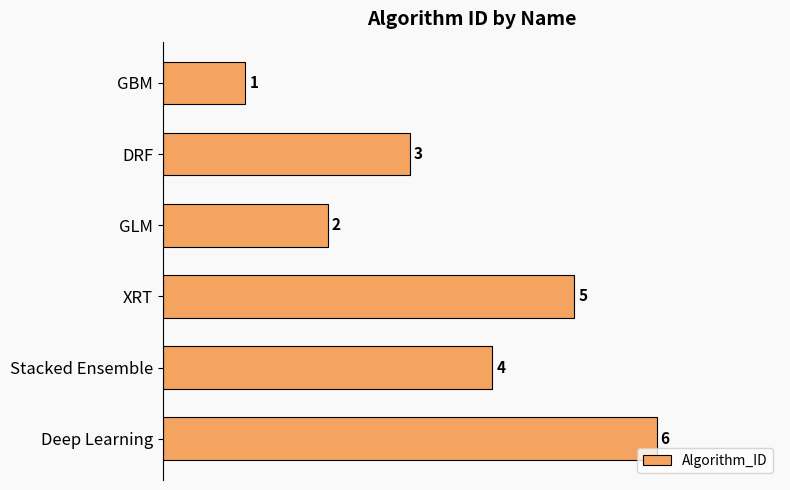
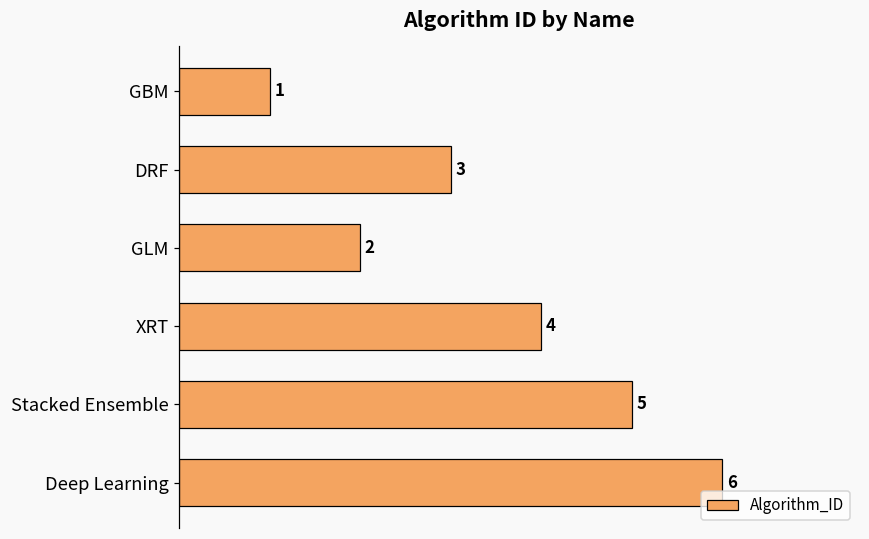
XRT: 5 -> 4
Stacked Ensemble: 4 -> 5
